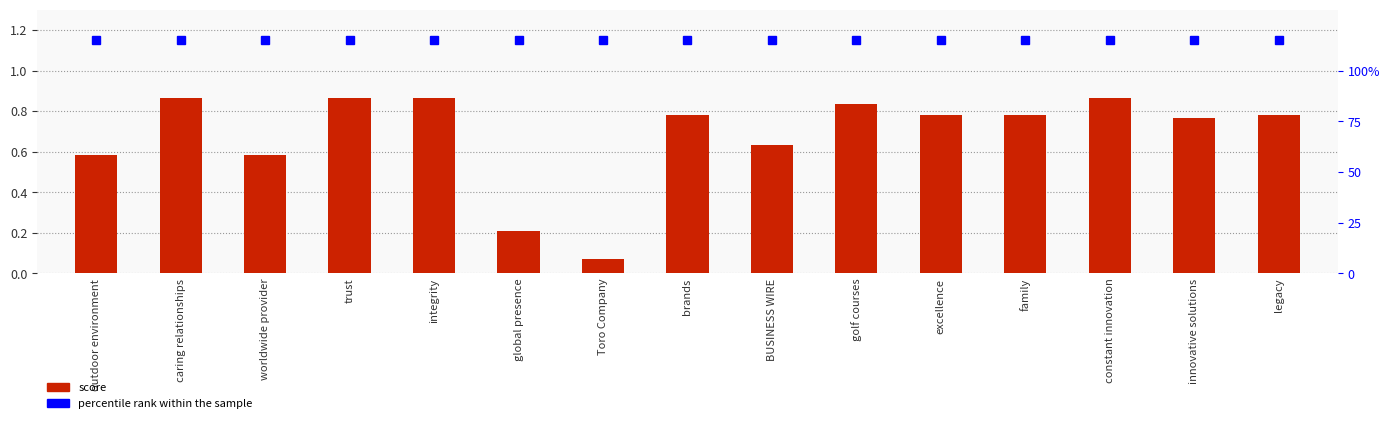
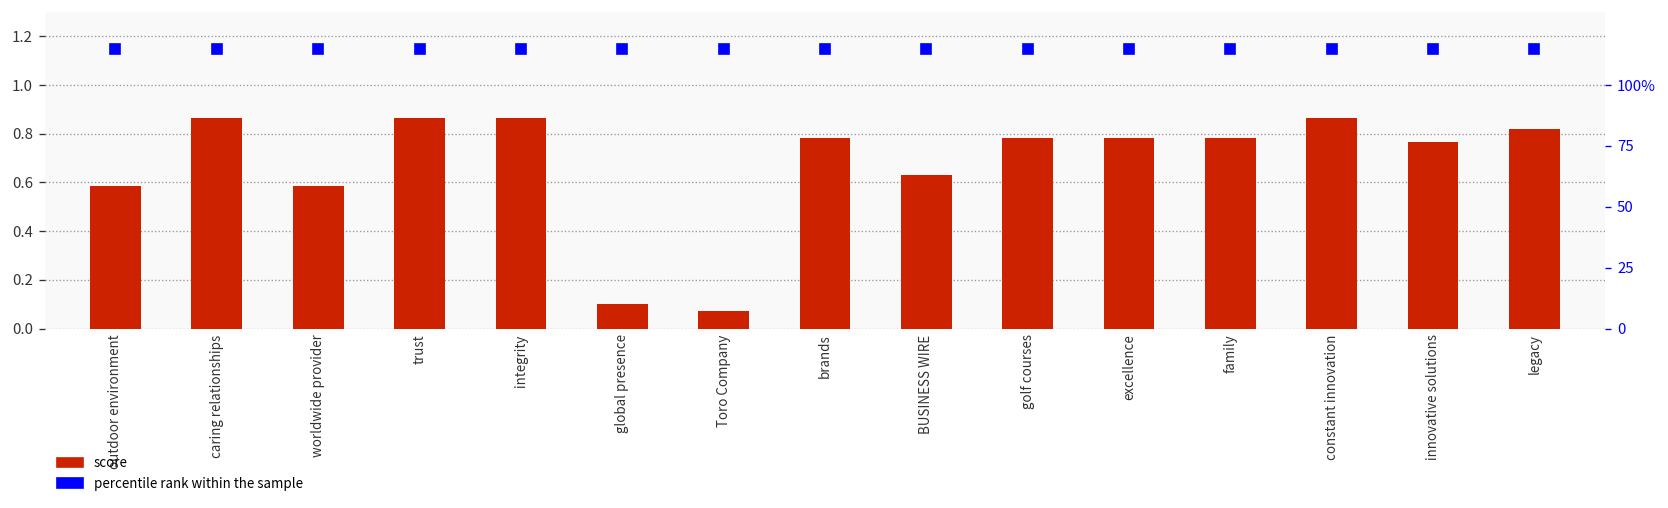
score, global presence: 0.21 -> 0.10
score, golf courses: 0.83 -> 0.78
score, legacy: 0.78 -> 0.82
